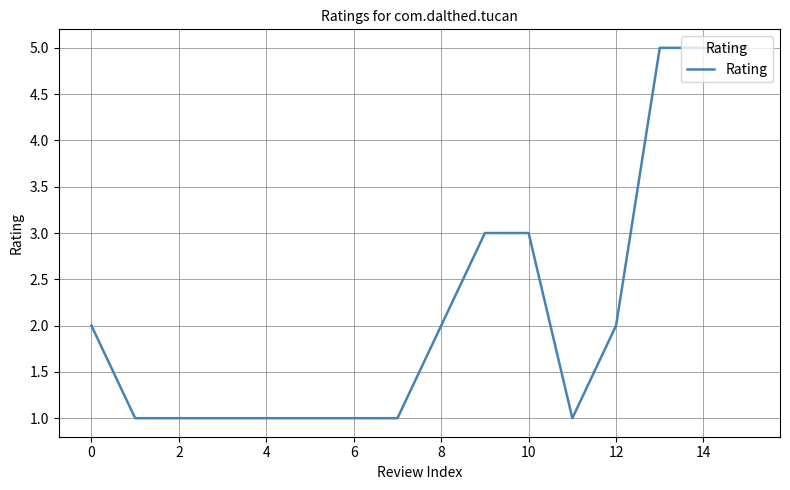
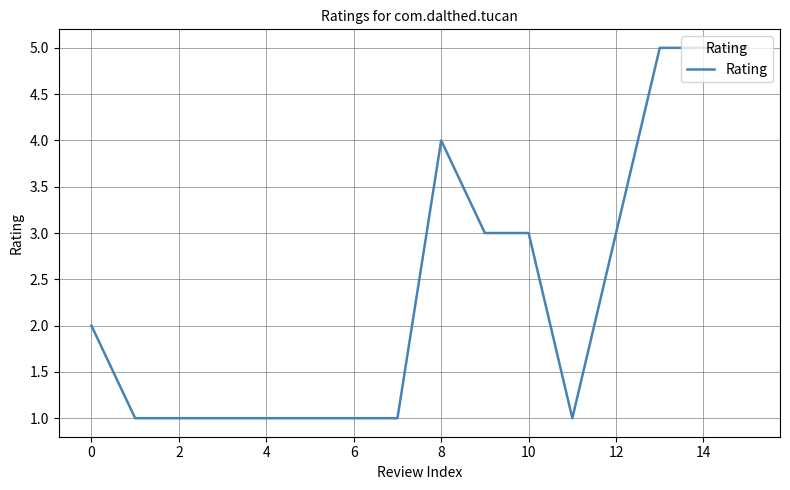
8: 2 -> 4
12: 2 -> 3
